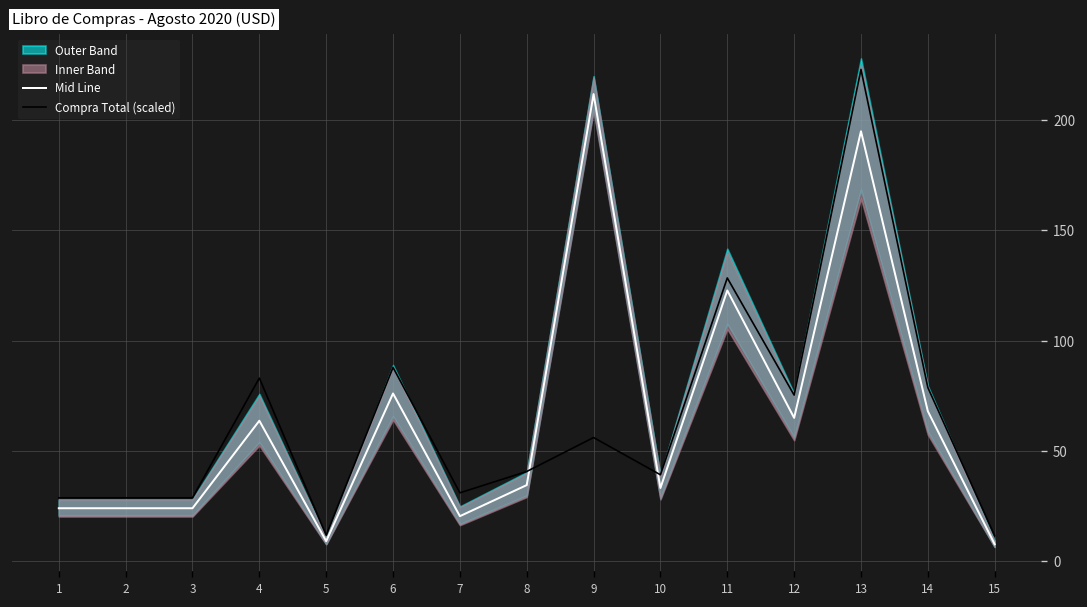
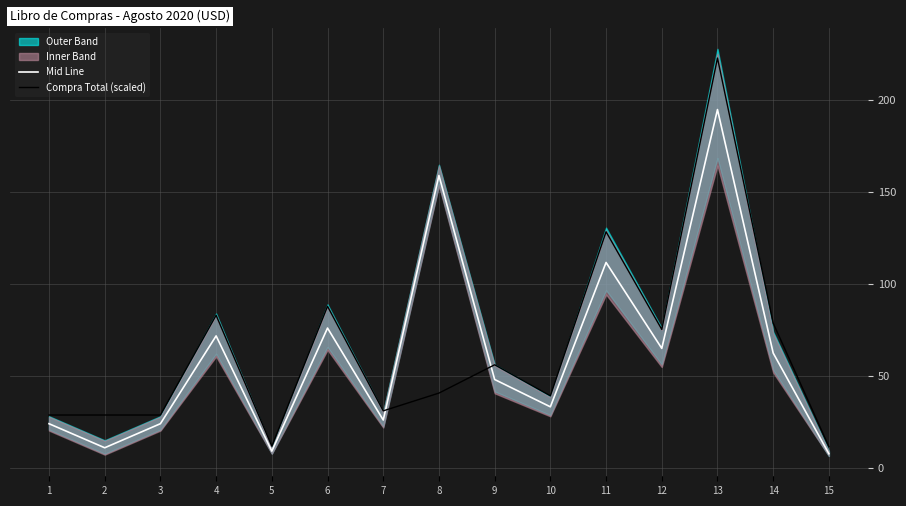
Mid Line, 2: 24 -> 11
Mid Line, 4: 64 -> 72
Mid Line, 7: 20 -> 26
Mid Line, 8: 35 -> 159
Mid Line, 9: 212 -> 48
Mid Line, 11: 123 -> 112
Mid Line, 14: 68 -> 62
